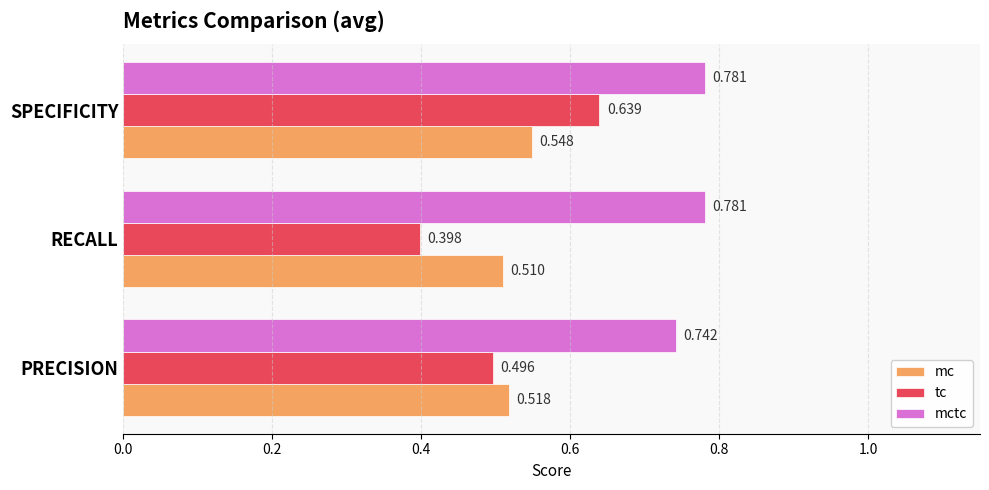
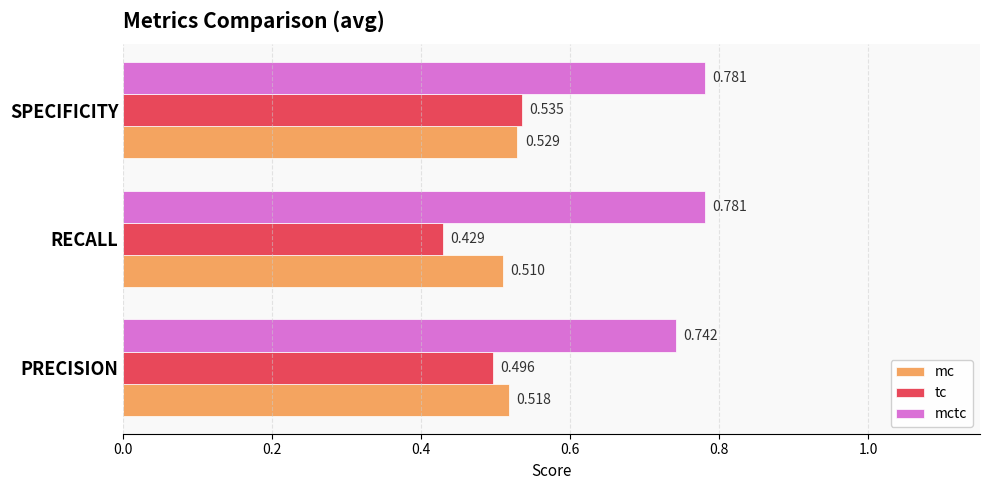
tc, SPECIFICITY: 0.639 -> 0.535
mc, SPECIFICITY: 0.548 -> 0.529
tc, RECALL: 0.398 -> 0.429
